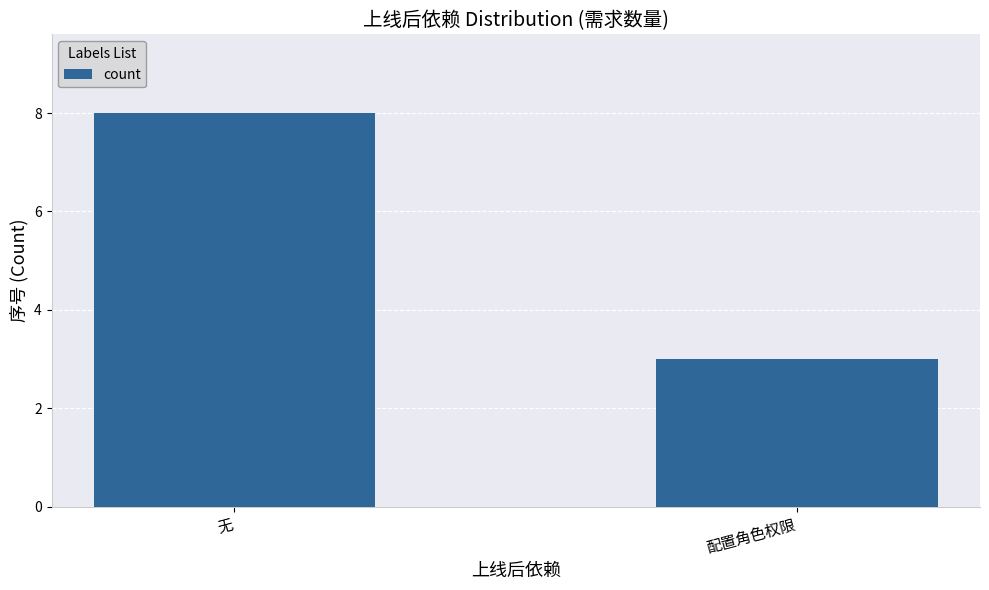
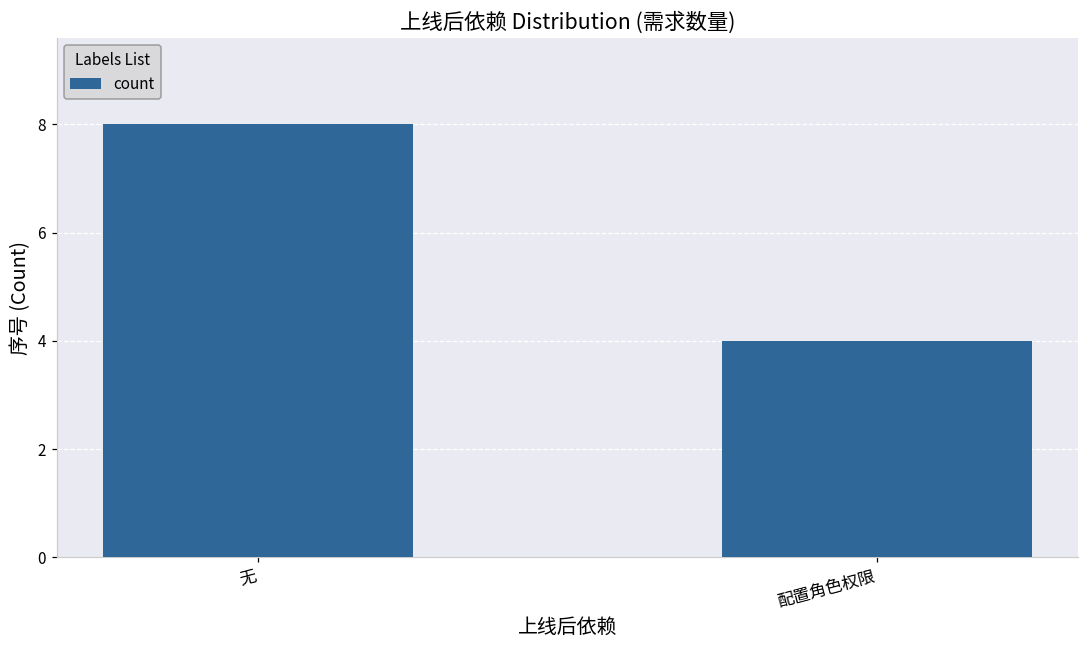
配置角色权限: 3 -> 4
